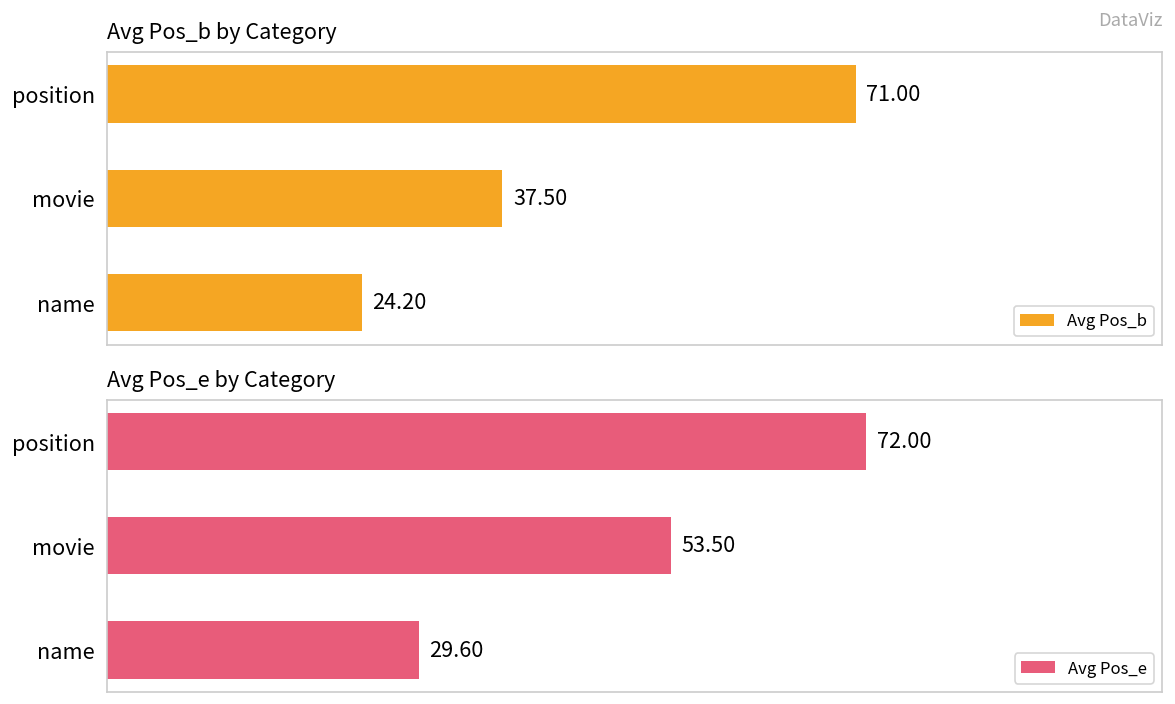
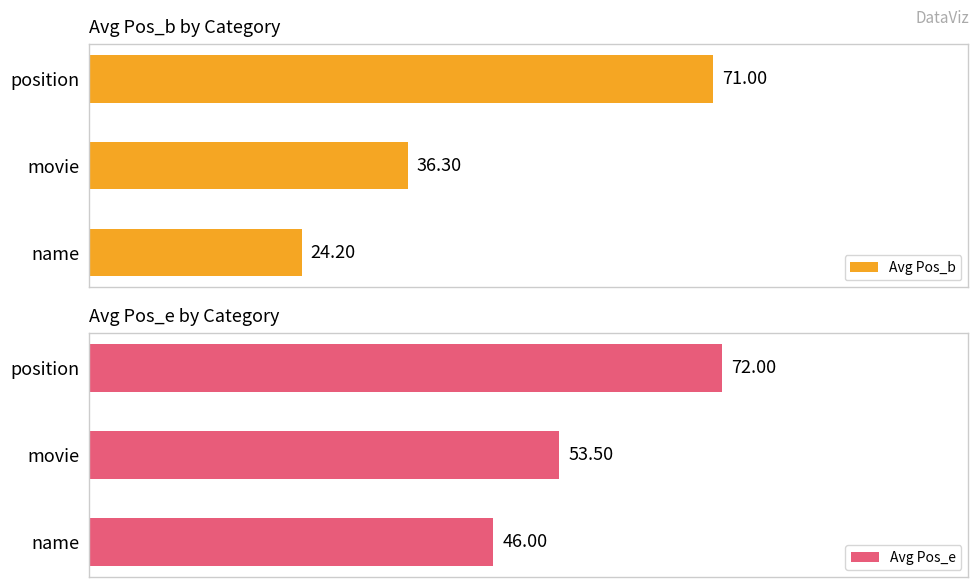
Avg Pos_b by Category, movie: 37.50 -> 36.30
Avg Pos_e by Category, name: 29.60 -> 46.00
